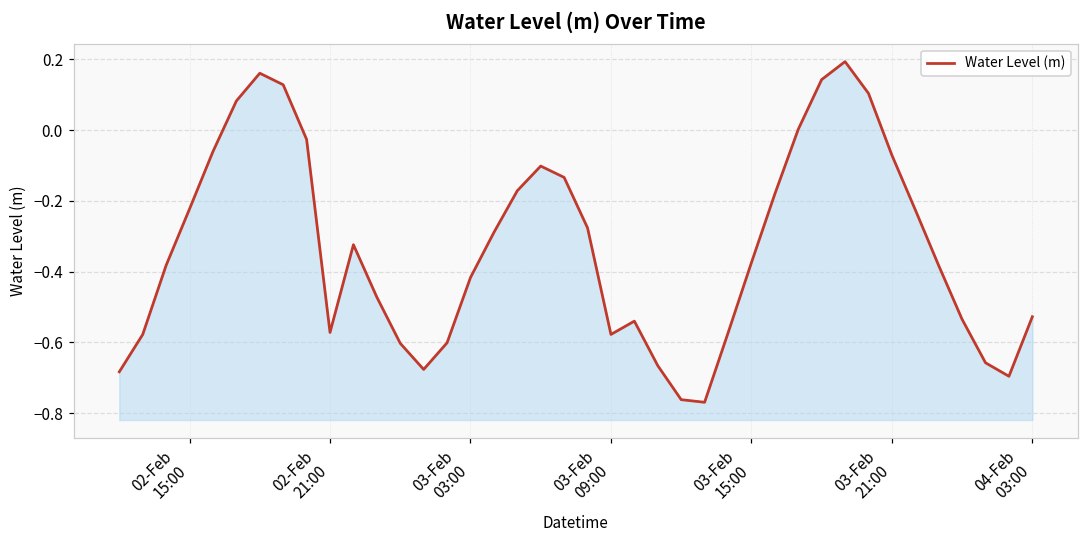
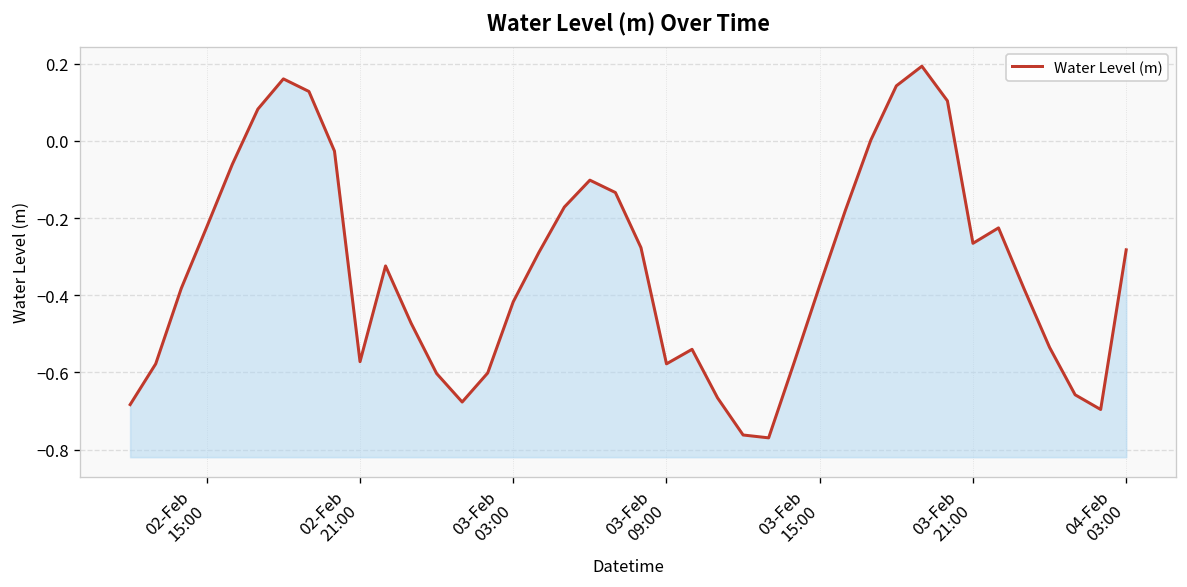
03-Feb 21:00: -0.07 -> -0.27
04-Feb 03:00: -0.53 -> -0.28
